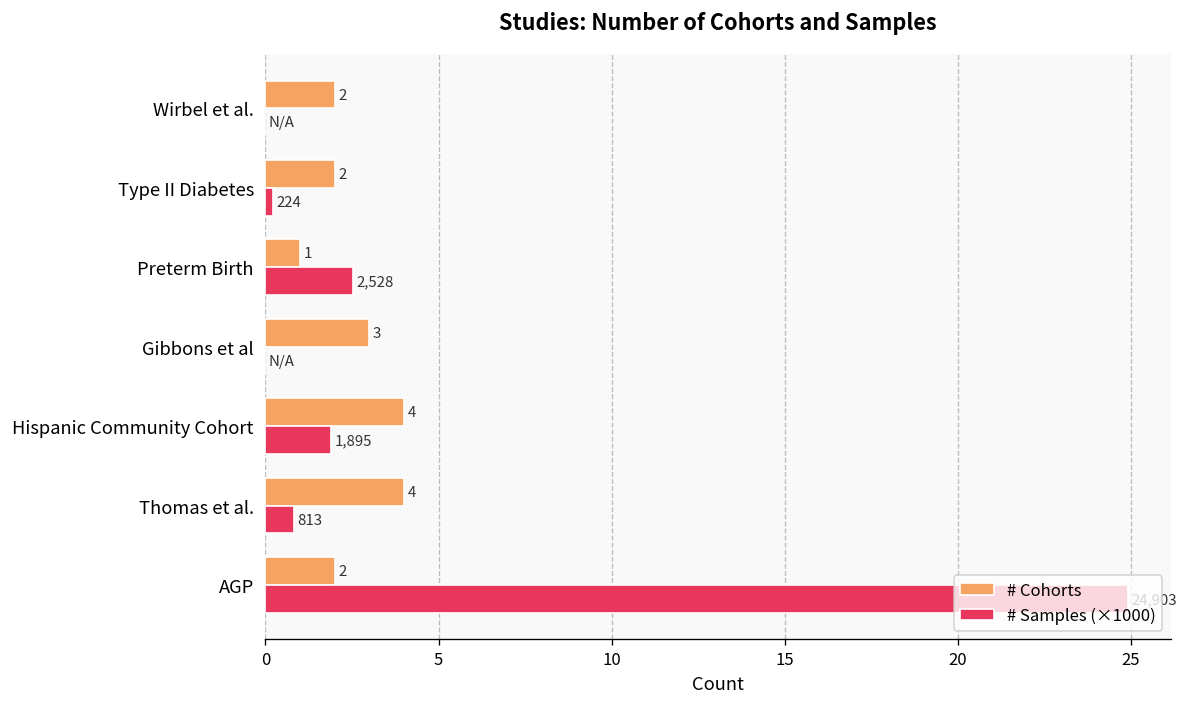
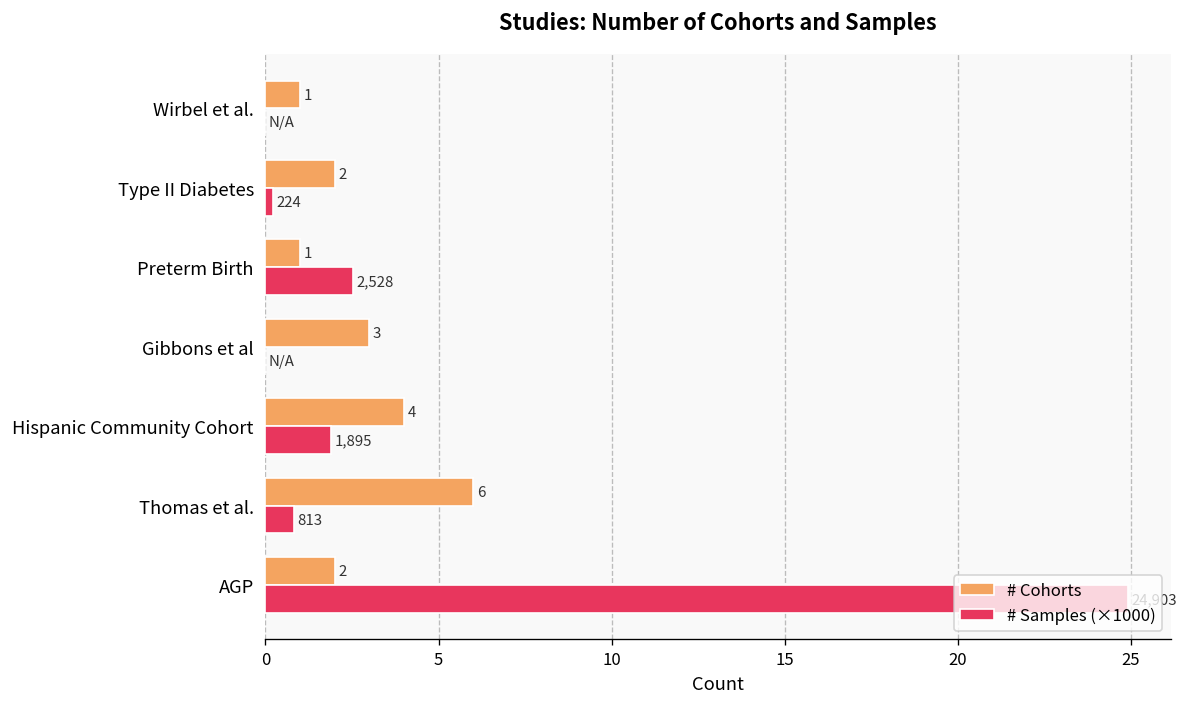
# Cohorts, Wirbel et al.: 2 -> 1
# Cohorts, Thomas et al.: 4 -> 6
